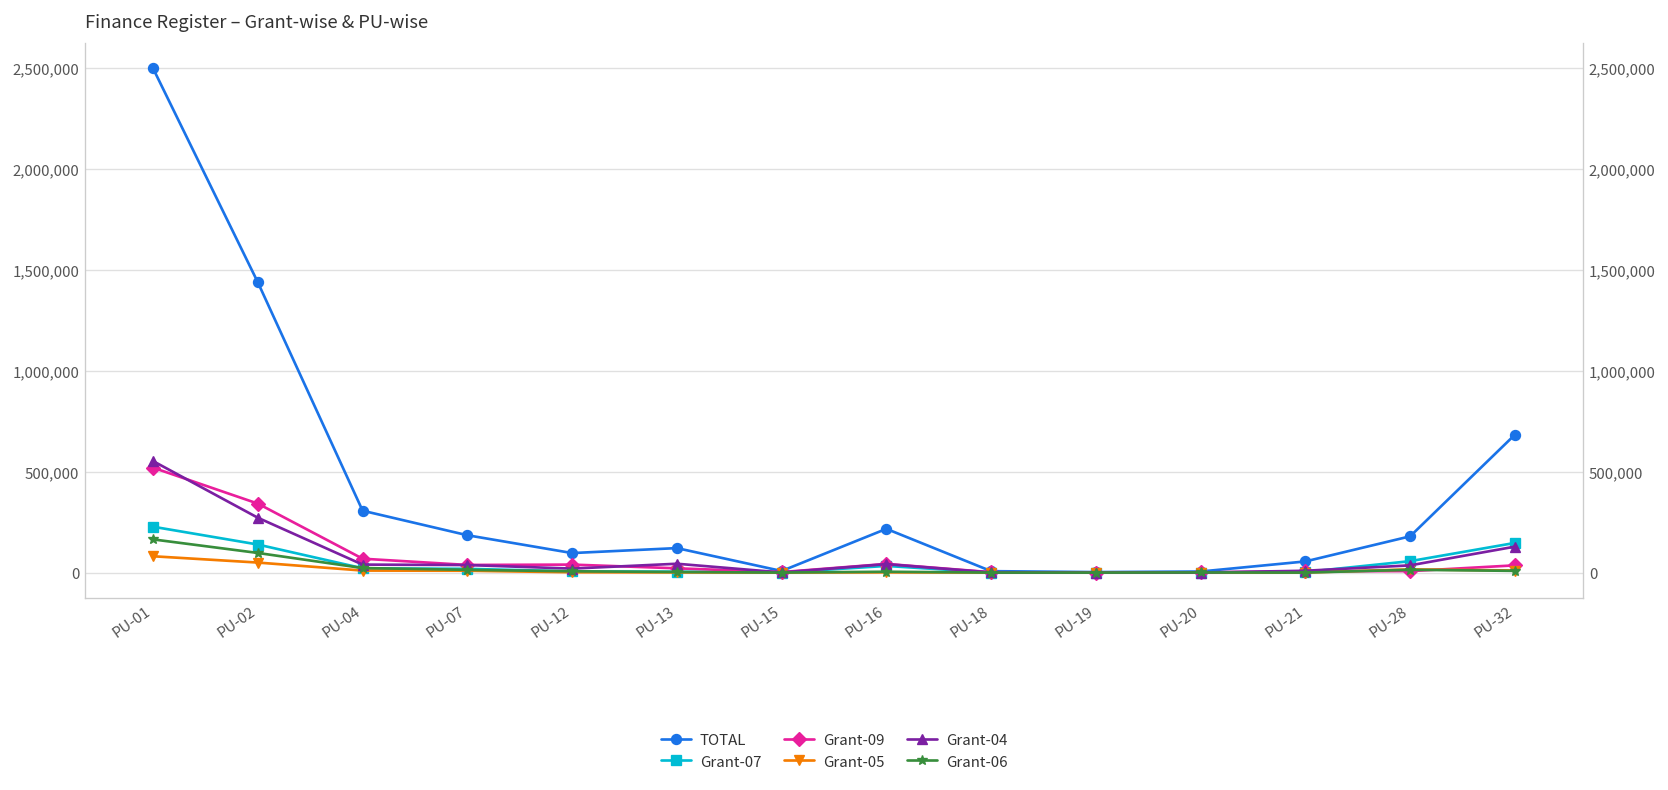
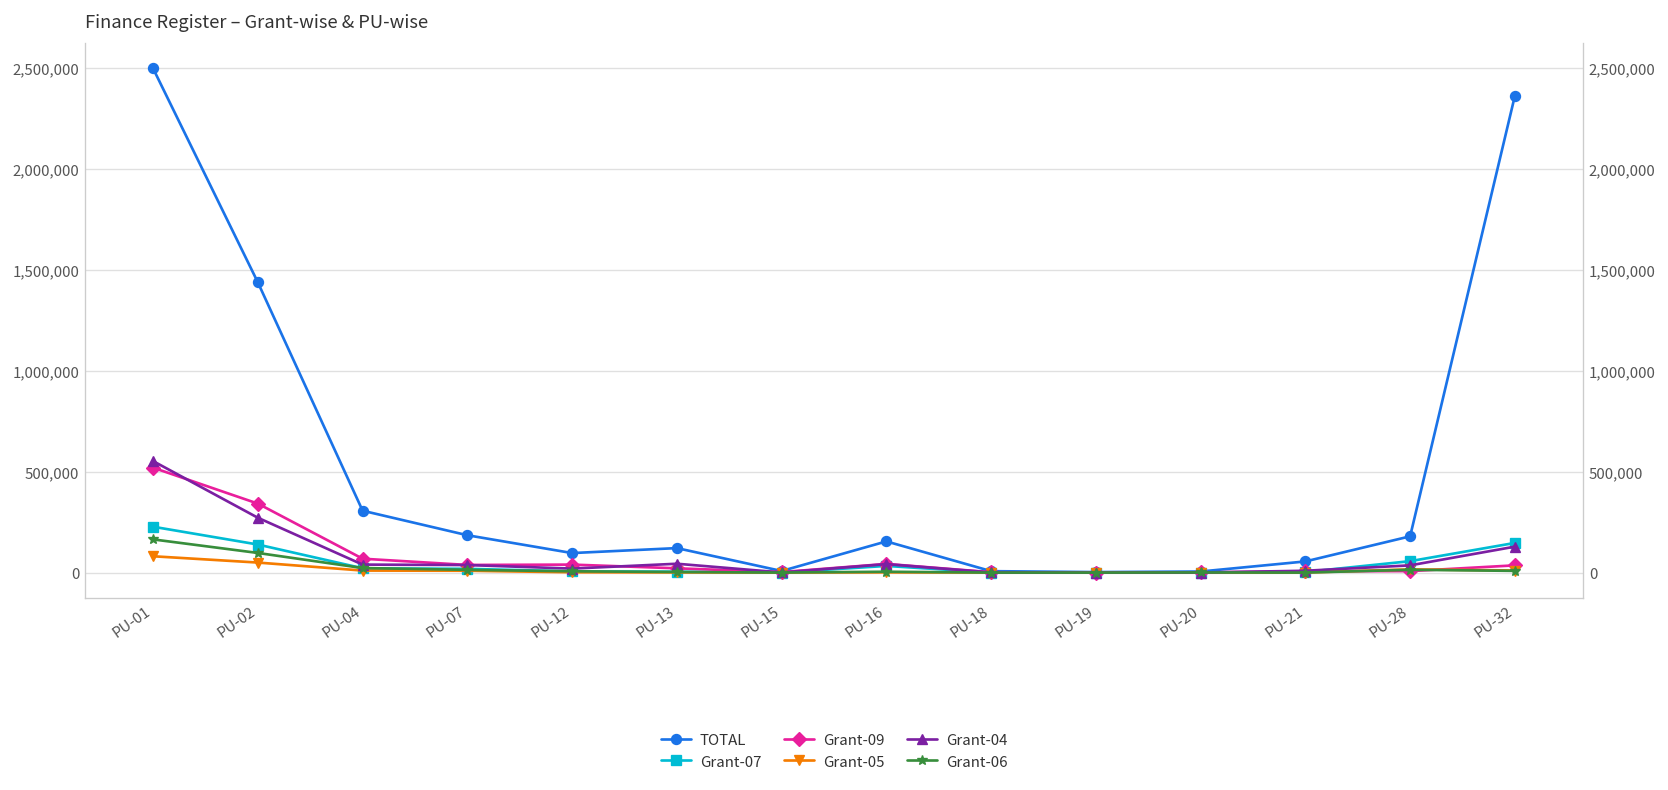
TOTAL, PU-16: 220,000 -> 150,000
TOTAL, PU-32: 680,000 -> 2,360,000
